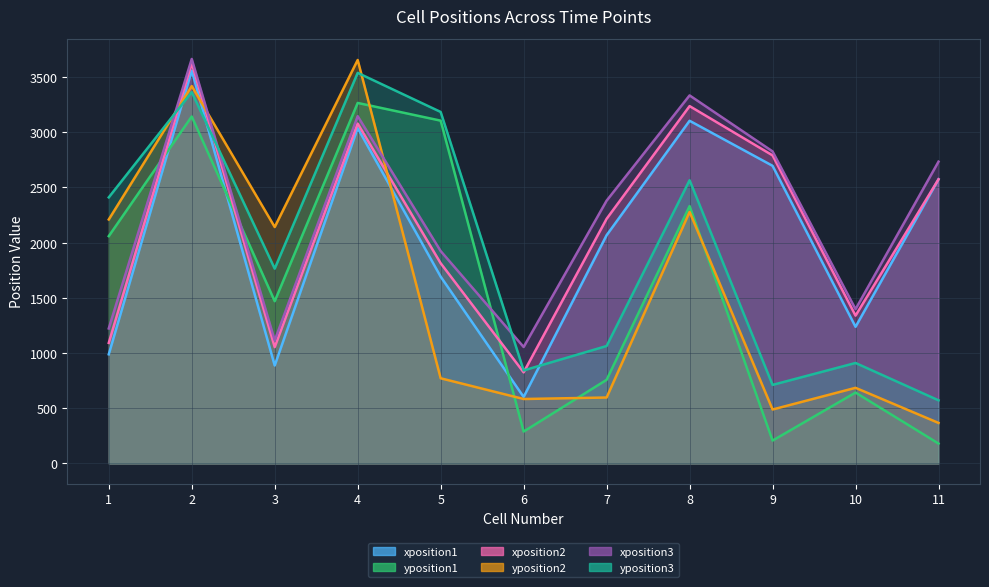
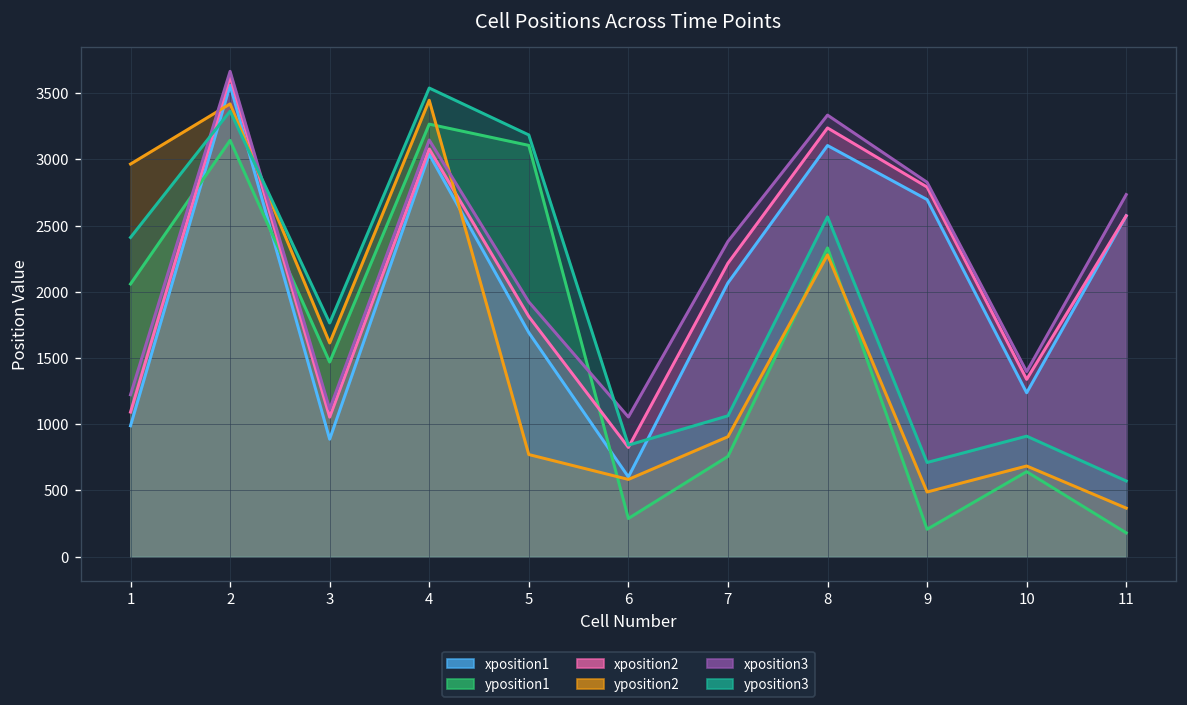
yposition2, 1: 2210 -> 2960
yposition2, 3: 2140 -> 1610
yposition2, 4: 3650 -> 3450
yposition2, 7: 600 -> 910
